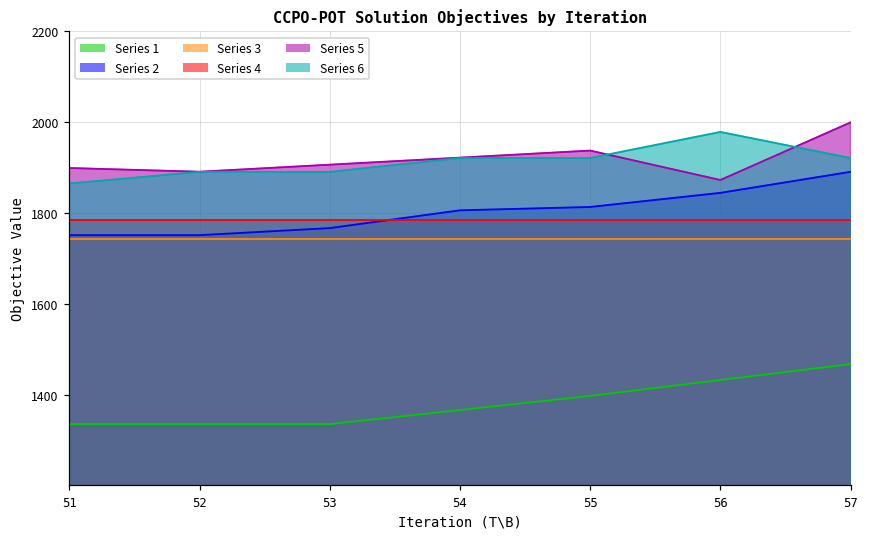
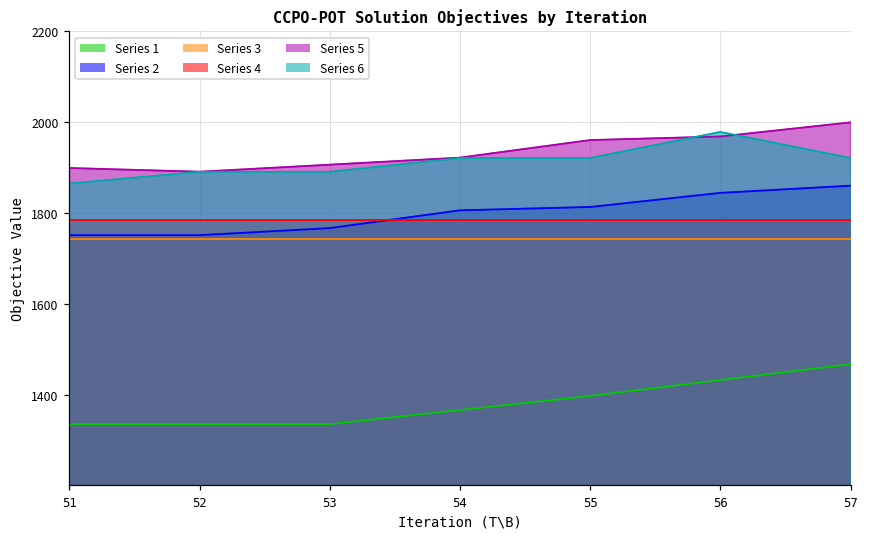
Series 5, 55: 1940 -> 1960
Series 5, 56: 1870 -> 1970
Series 2, 57: 1890 -> 1860
